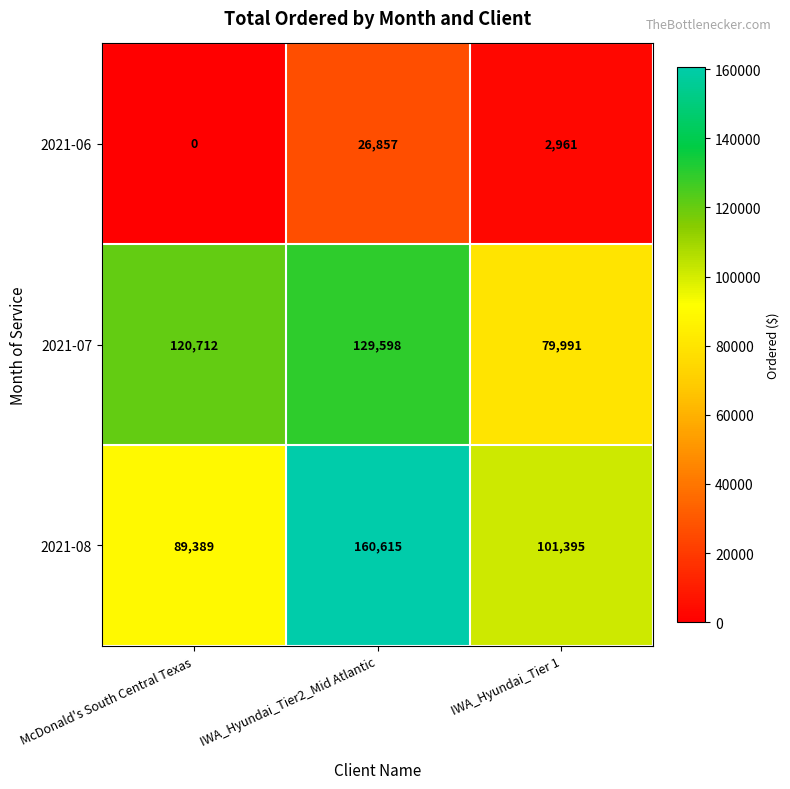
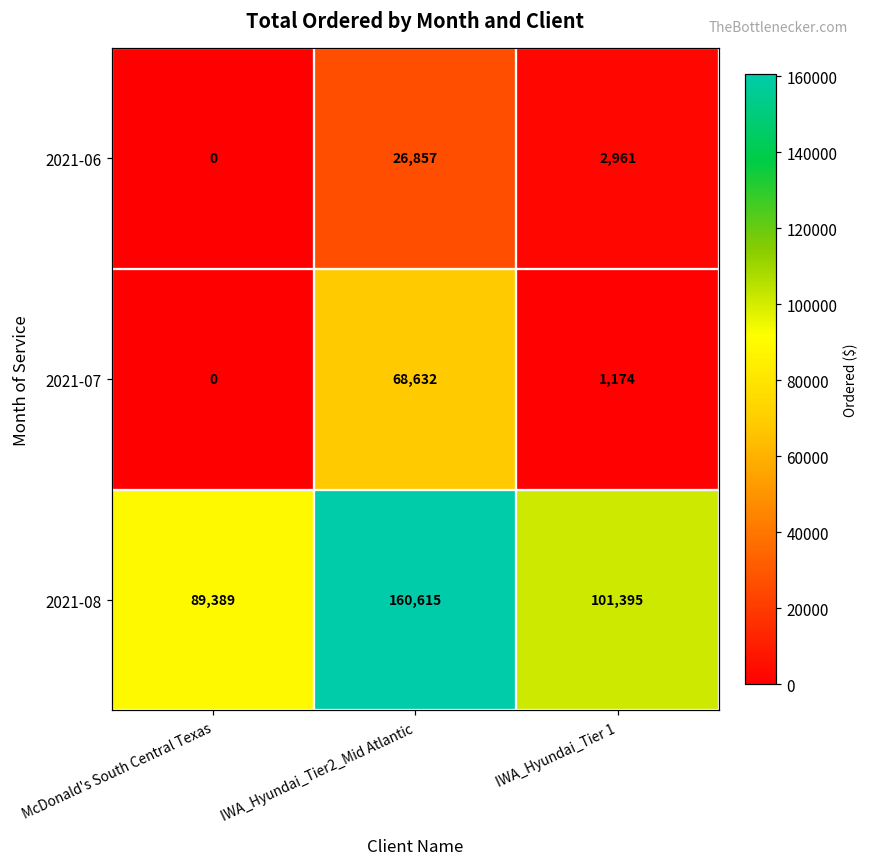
2021-07, McDonald's South Central Texas: 120,712 -> 0
2021-07, IWA_Hyundai_Tier2_Mid Atlantic: 129,598 -> 68,632
2021-07, IWA_Hyundai_Tier 1: 79,991 -> 1,174
